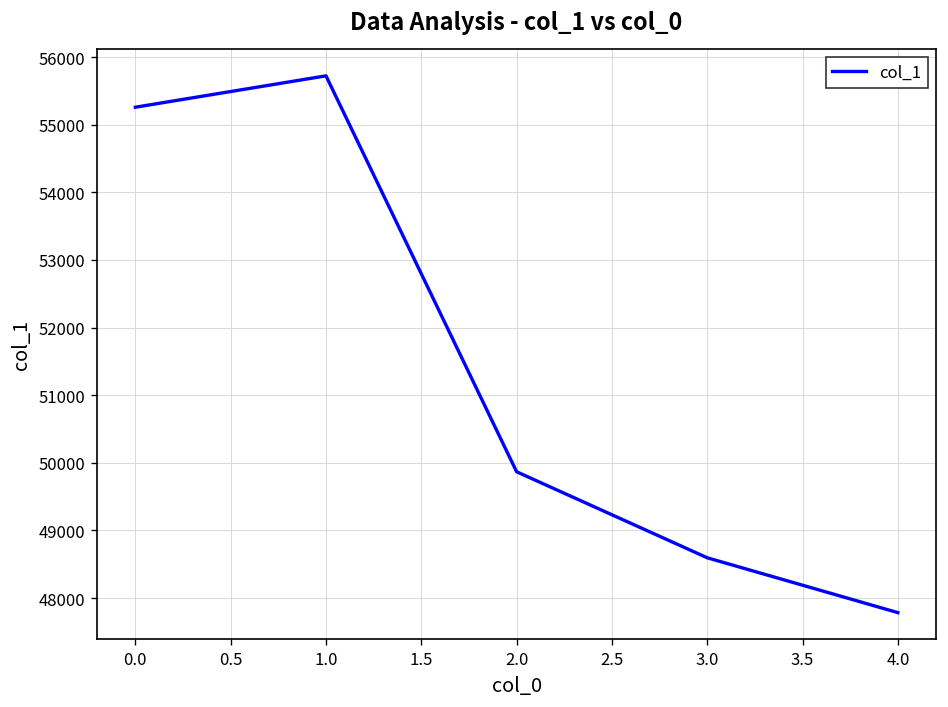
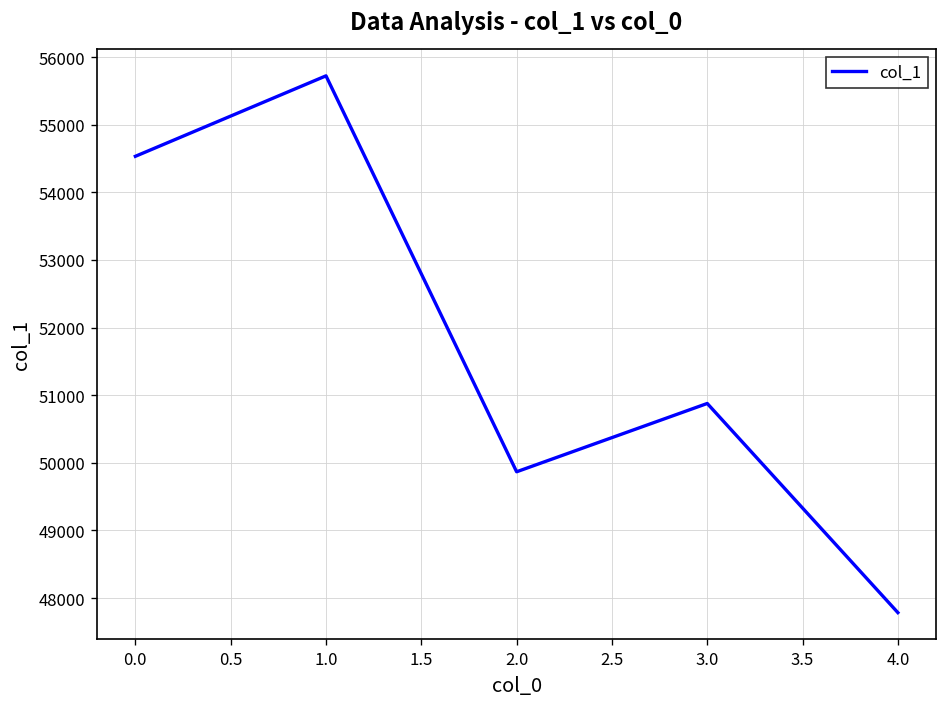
0.0: 55300 -> 54500
3.0: 48600 -> 50900
